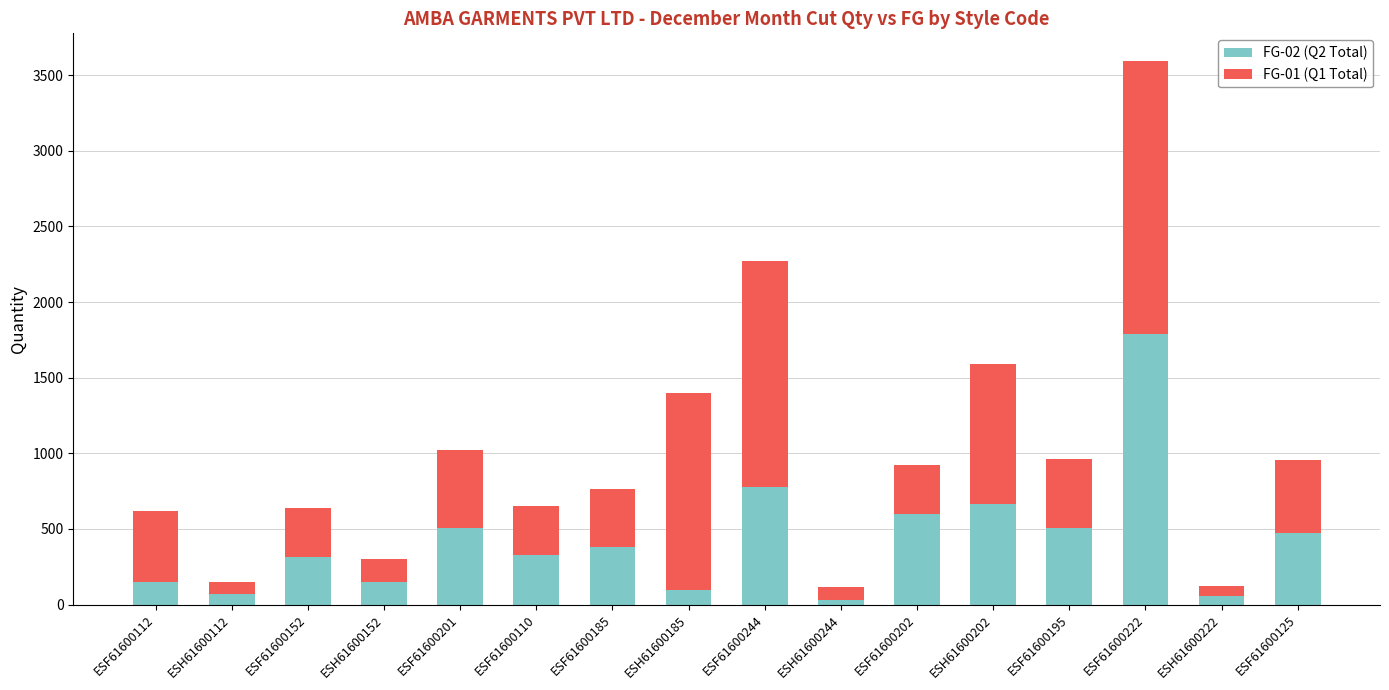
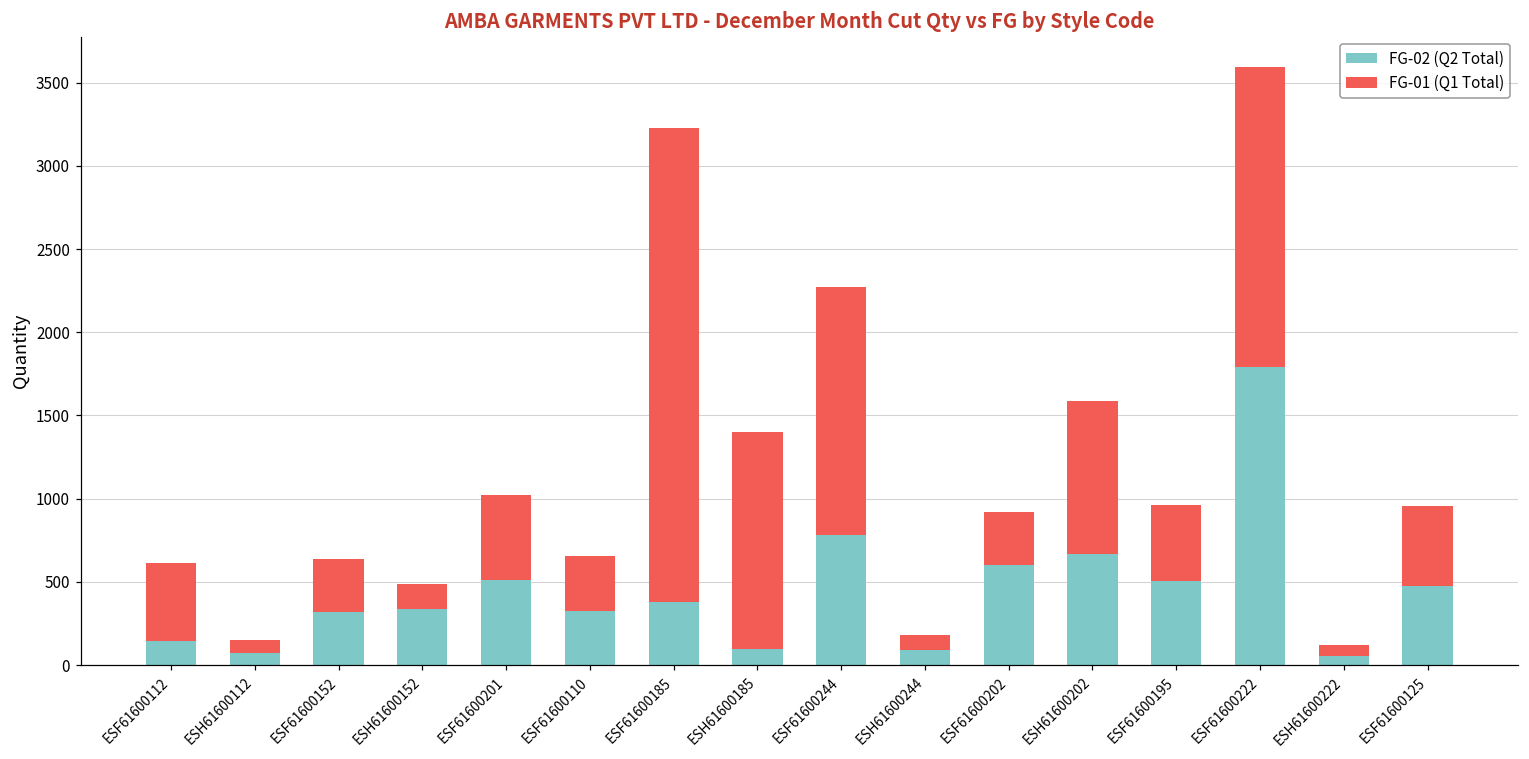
FG-02 (Q2 Total), ESH61600152: 150 -> 330
FG-01 (Q1 Total), ESF61600185: 390 -> 2850
FG-02 (Q2 Total), ESH61600244: 30 -> 90
